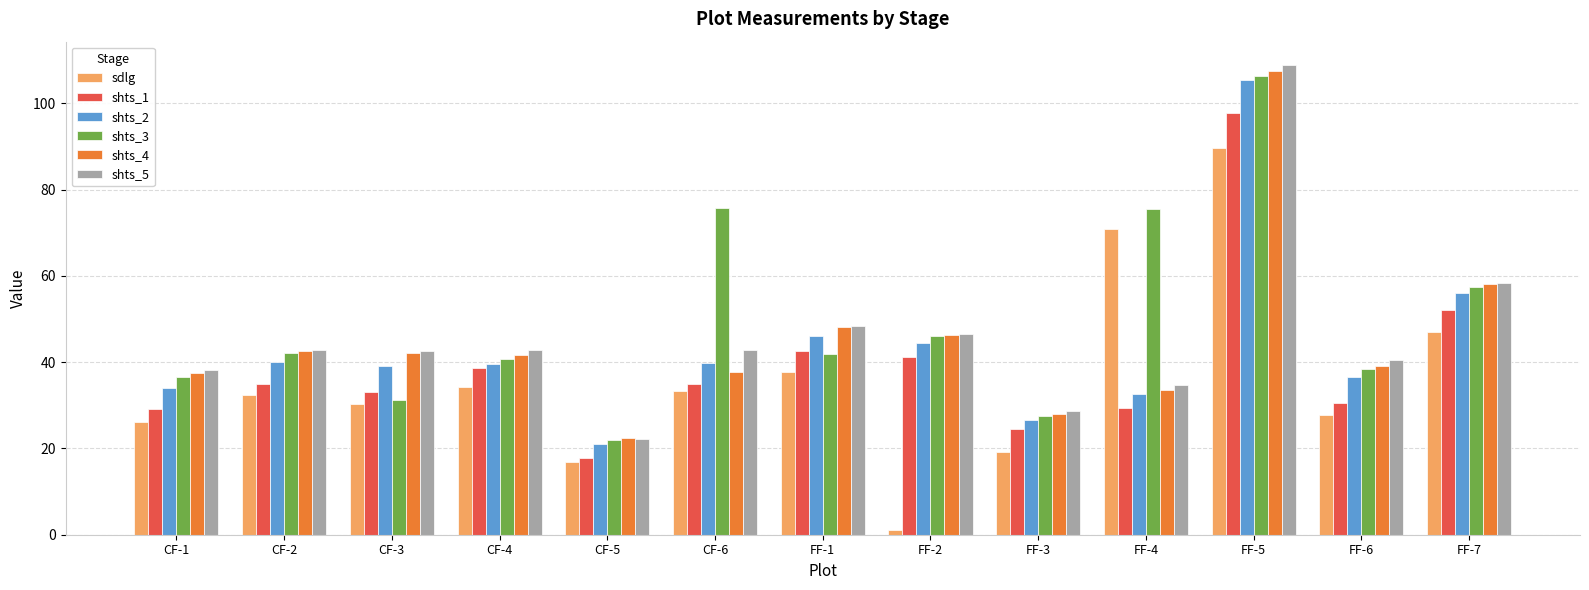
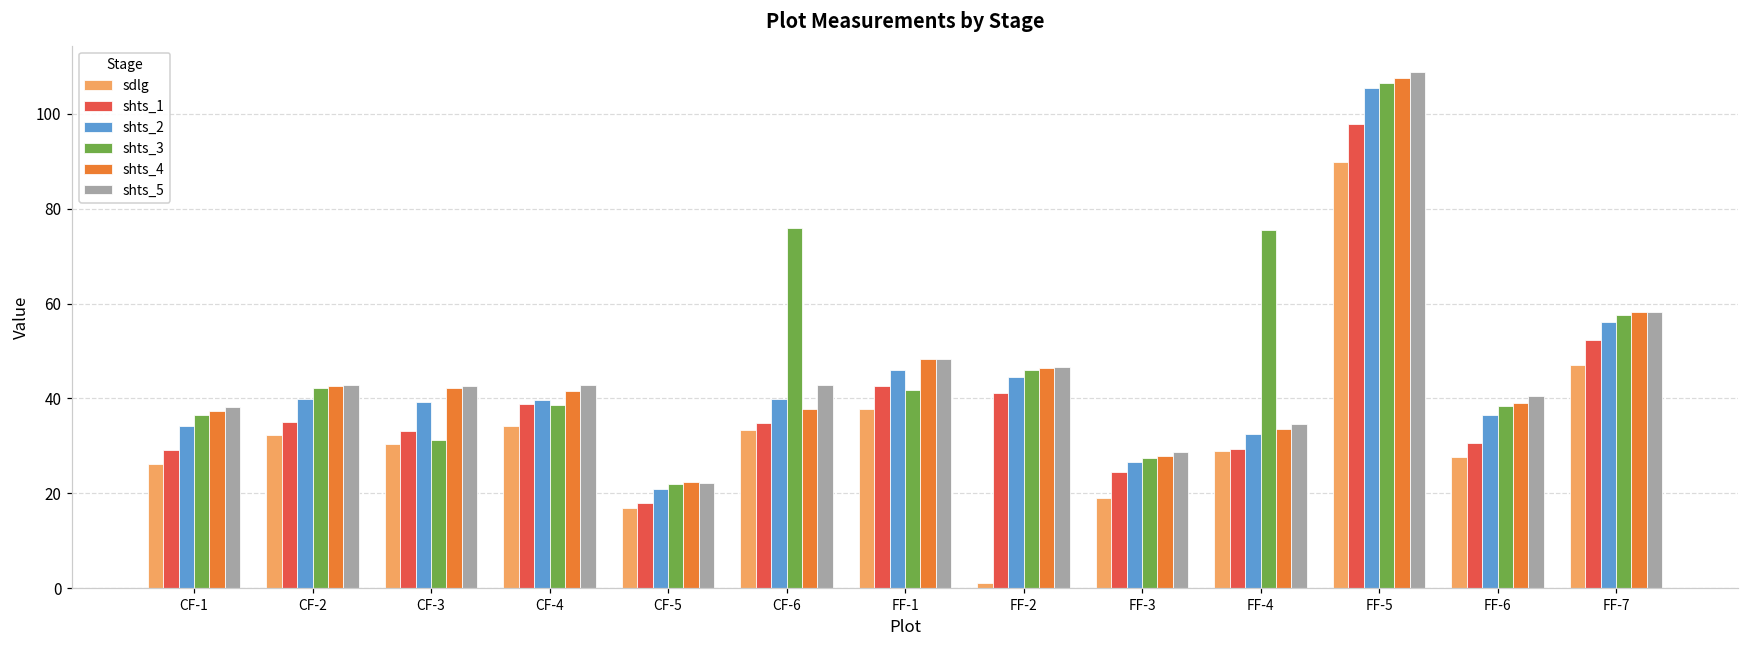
shts_3, CF-4: 41 -> 39
sdlg, FF-4: 71 -> 29
